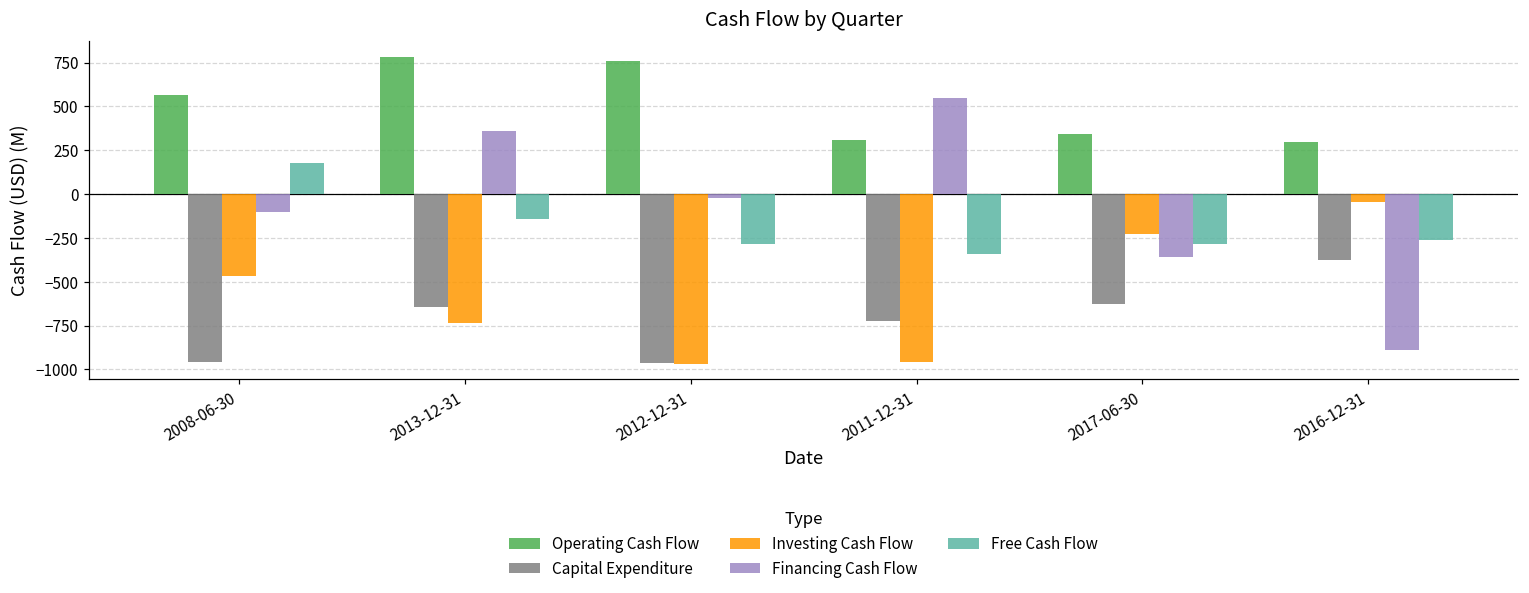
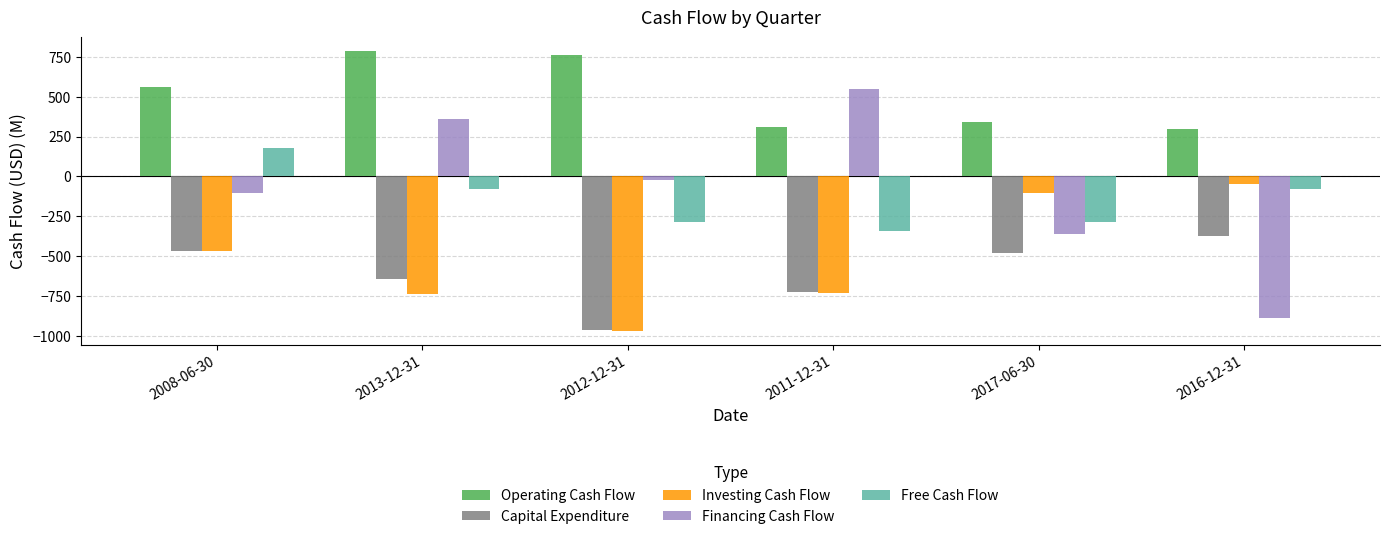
Capital Expenditure, 2008-06-30: -960 -> -470
Free Cash Flow, 2013-12-31: -140 -> -80
Investing Cash Flow, 2011-12-31: -960 -> -730
Capital Expenditure, 2017-06-30: -630 -> -480
Investing Cash Flow, 2017-06-30: -230 -> -100
Free Cash Flow, 2016-12-31: -260 -> -80
